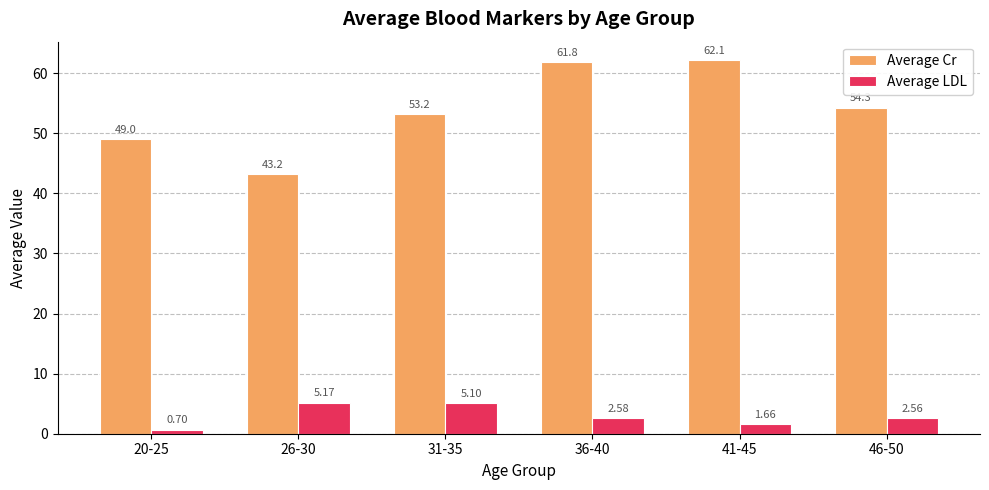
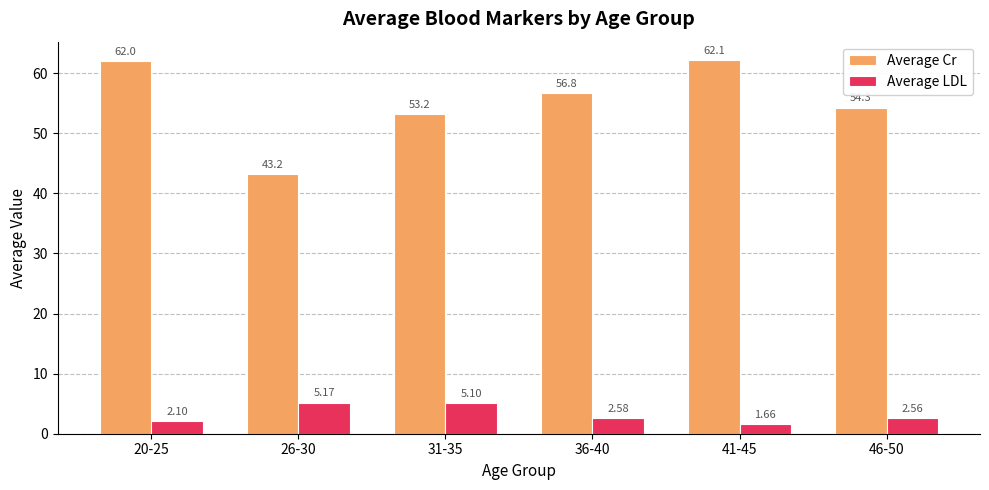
Average Cr, 20-25: 49.0 -> 62.0
Average LDL, 20-25: 0.70 -> 2.10
Average Cr, 36-40: 61.8 -> 56.8
